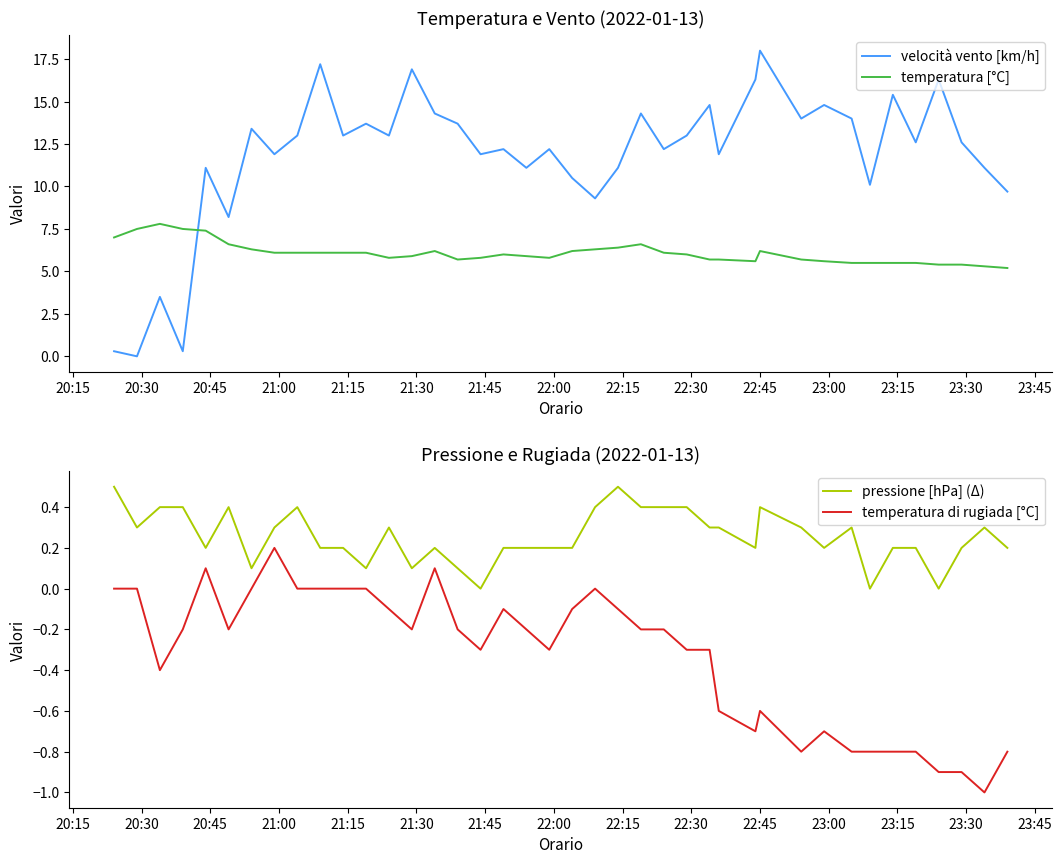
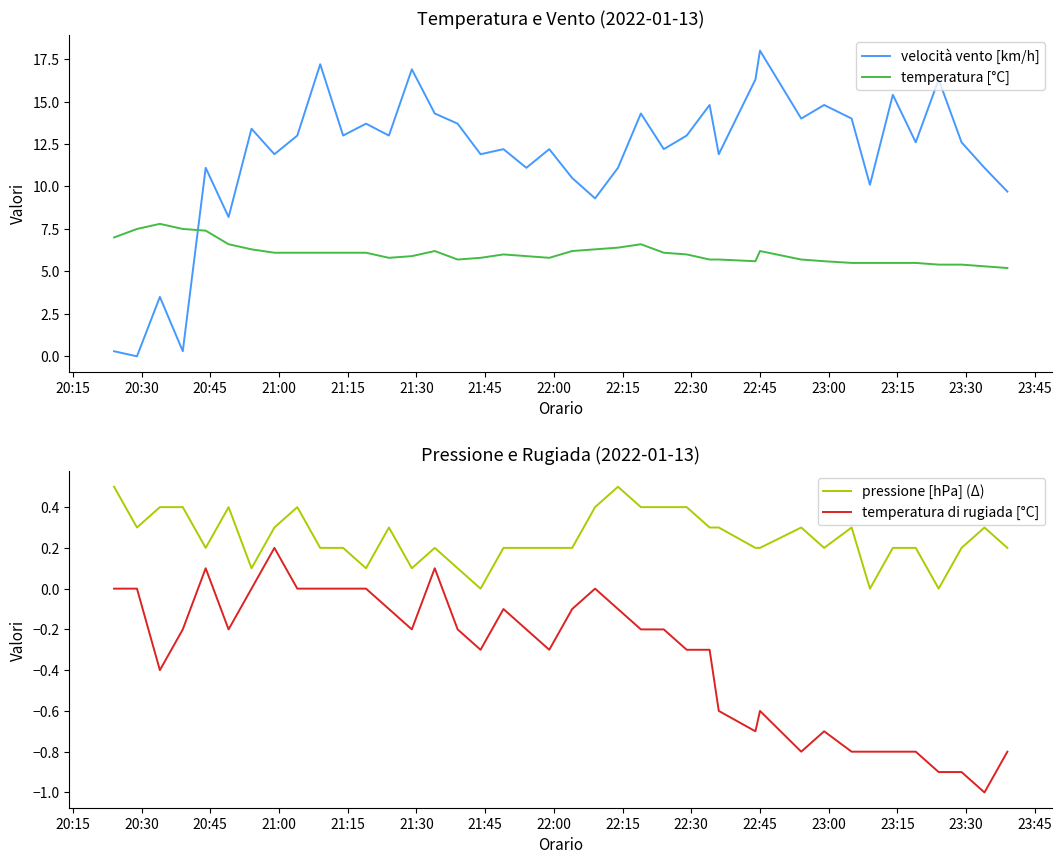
Pressione e Rugiada (2022-01-13), pressione [hPa] (Δ), 22:45: 0.40 -> 0.20
